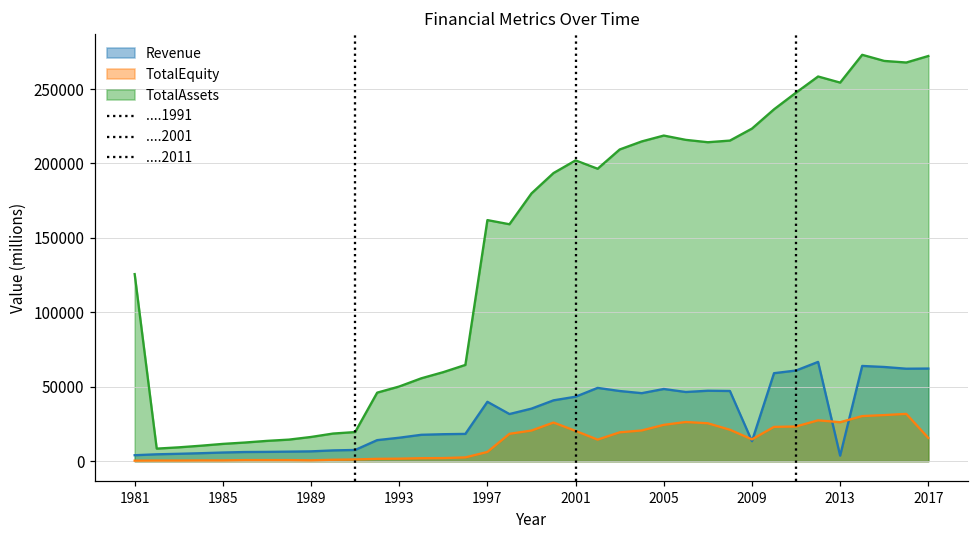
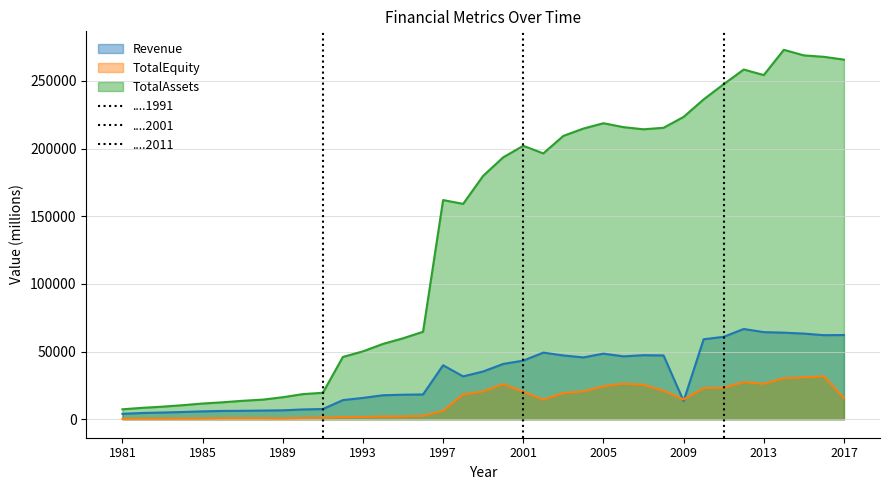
TotalAssets, 1981: 126000 -> 7000
Revenue, 2013: 4000 -> 64000
TotalAssets, 2017: 272000 -> 266000
